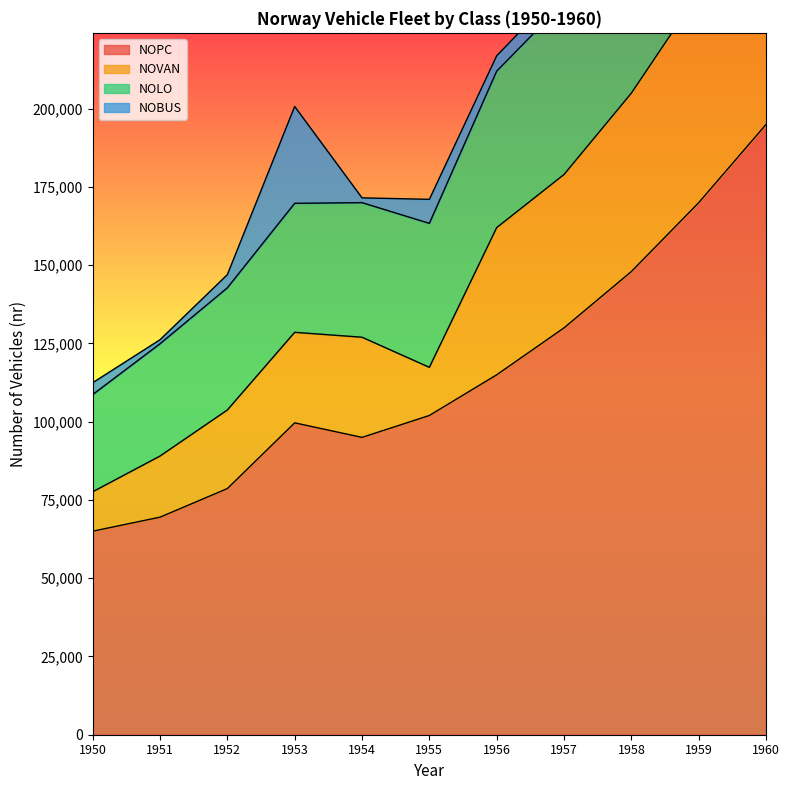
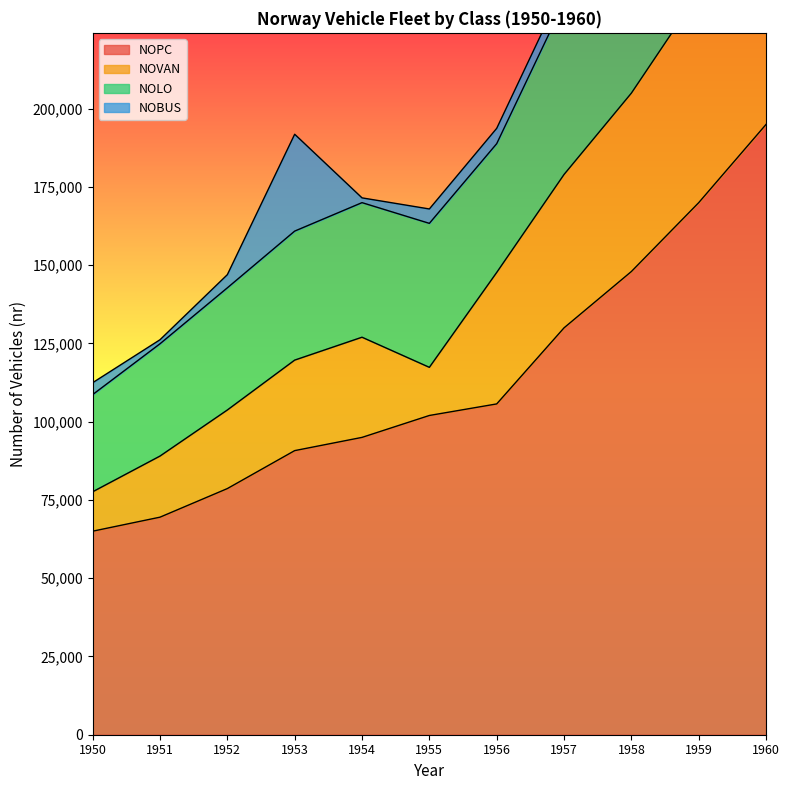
NOPC, 1953: 100,000 -> 91,000
NOBUS, 1955: 8,000 -> 5,000
NOPC, 1956: 115,000 -> 106,000
NOVAN, 1956: 47,000 -> 42,000
NOLO, 1956: 50,000 -> 41,000
